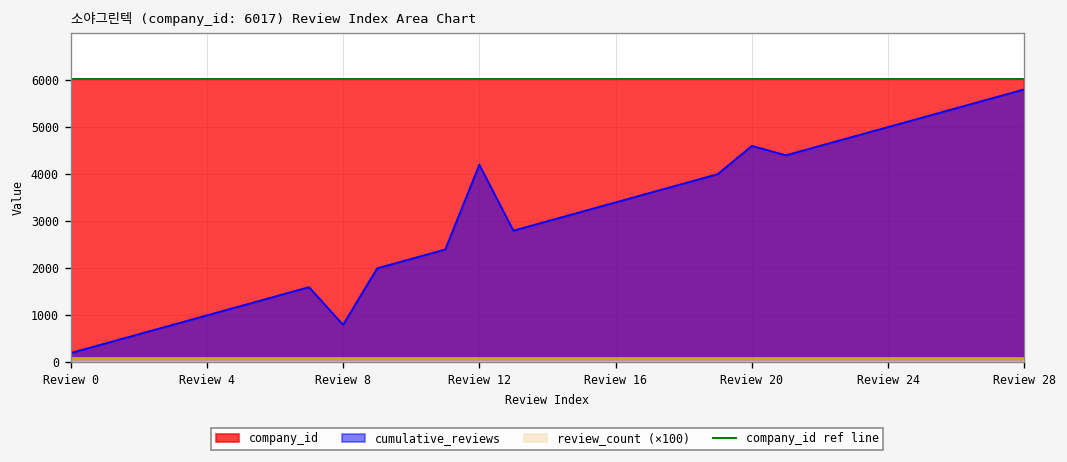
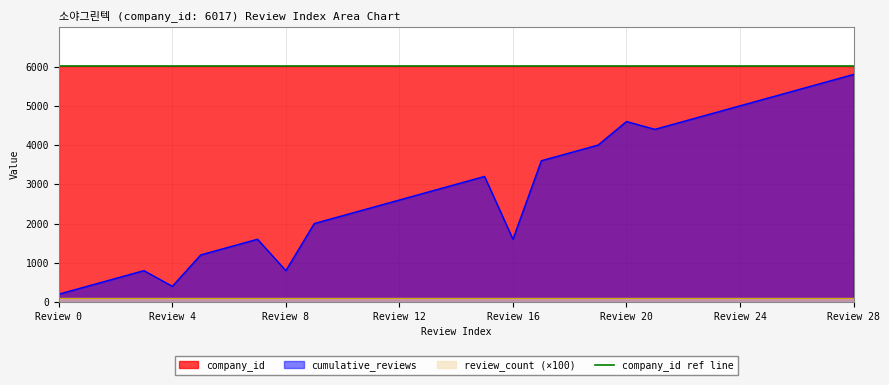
cumulative_reviews, Review 4: 1000 -> 400
cumulative_reviews, Review 12: 4200 -> 2600
cumulative_reviews, Review 16: 3400 -> 1600
